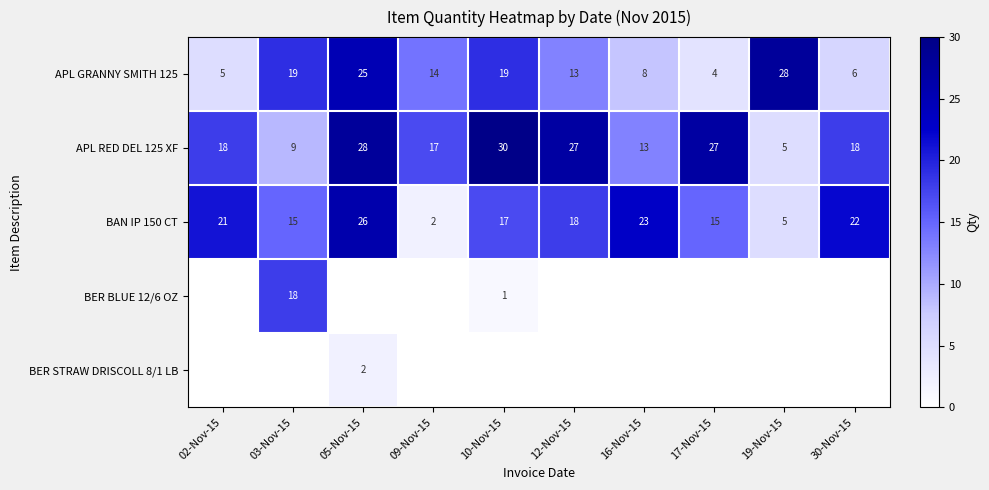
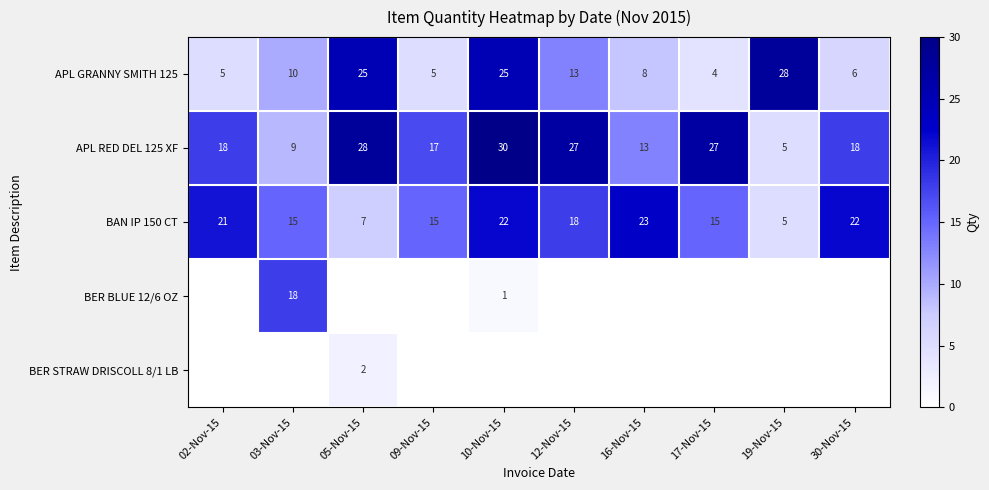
APL GRANNY SMITH 125, 03-Nov-15: 19 -> 10
APL GRANNY SMITH 125, 09-Nov-15: 14 -> 5
APL GRANNY SMITH 125, 10-Nov-15: 19 -> 25
BAN IP 150 CT, 05-Nov-15: 26 -> 7
BAN IP 150 CT, 09-Nov-15: 2 -> 15
BAN IP 150 CT, 10-Nov-15: 17 -> 22
